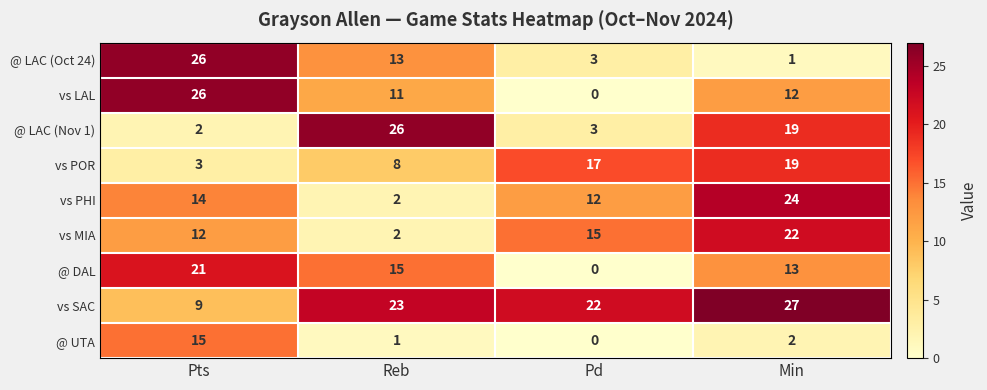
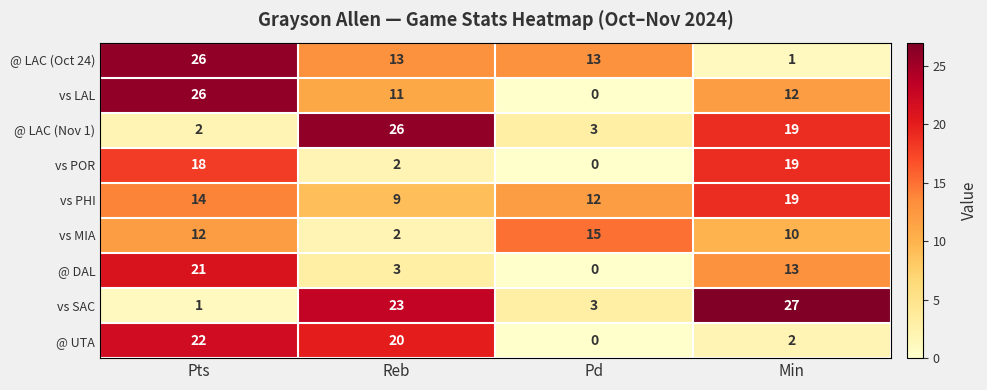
@ LAC (Oct 24), Pd: 3 -> 13
vs POR, Pts: 3 -> 18
vs POR, Reb: 8 -> 2
vs POR, Pd: 17 -> 0
vs PHI, Reb: 2 -> 9
vs PHI, Min: 24 -> 19
vs MIA, Min: 22 -> 10
@ DAL, Reb: 15 -> 3
vs SAC, Pts: 9 -> 1
vs SAC, Pd: 22 -> 3
@ UTA, Pts: 15 -> 22
@ UTA, Reb: 1 -> 20
